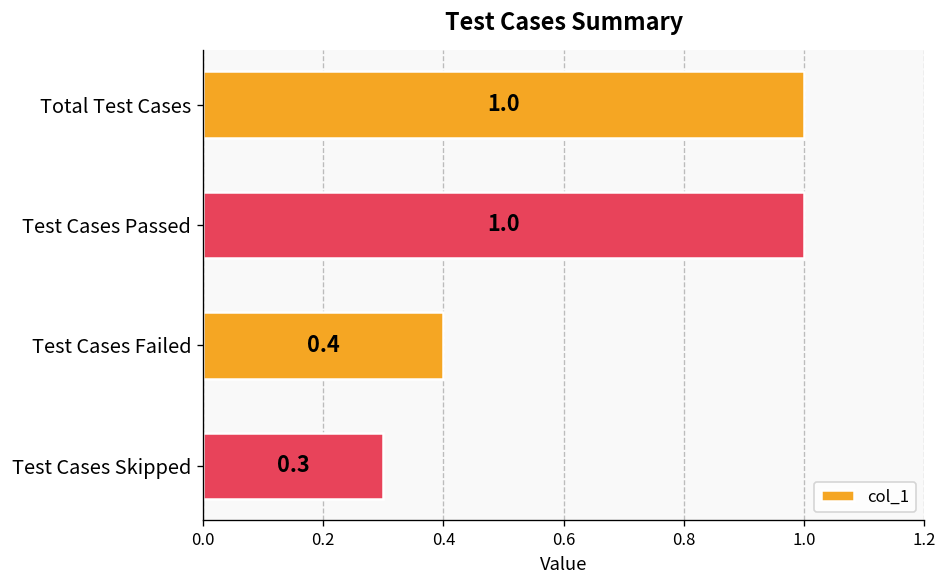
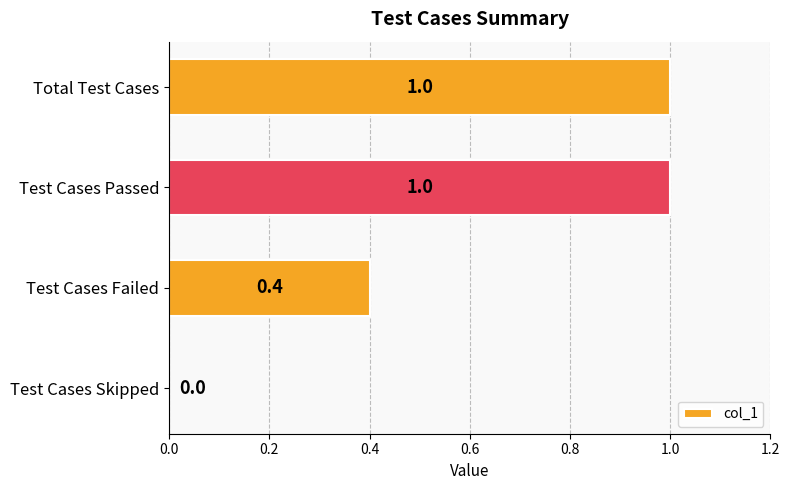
Test Cases Skipped: 0.3 -> 0.0
